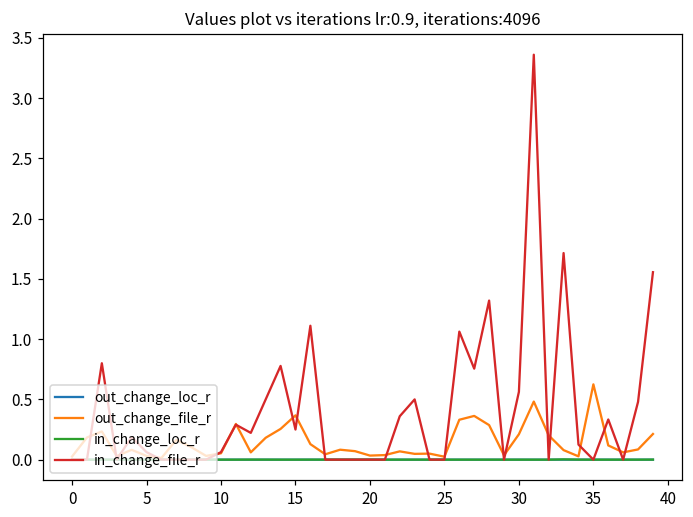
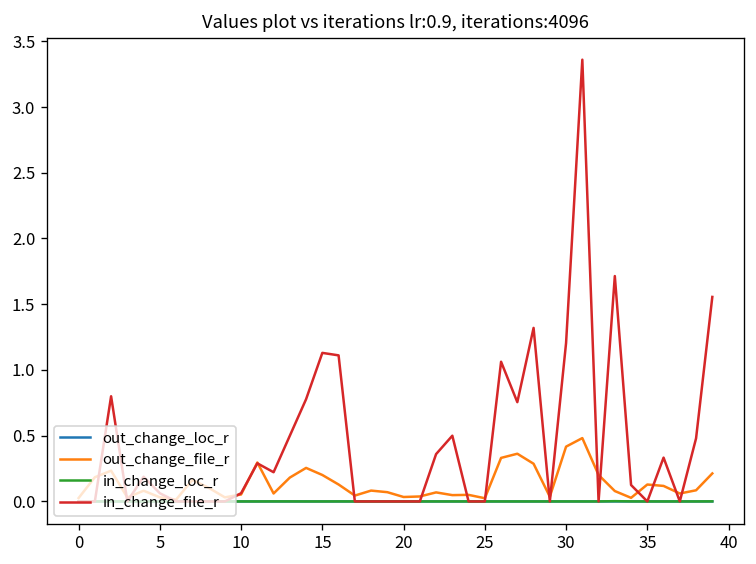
out_change_file_r, 15: 0.37 -> 0.20
in_change_file_r, 15: 0.25 -> 1.13
out_change_file_r, 30: 0.21 -> 0.42
in_change_file_r, 30: 0.56 -> 1.21
out_change_file_r, 35: 0.62 -> 0.13
